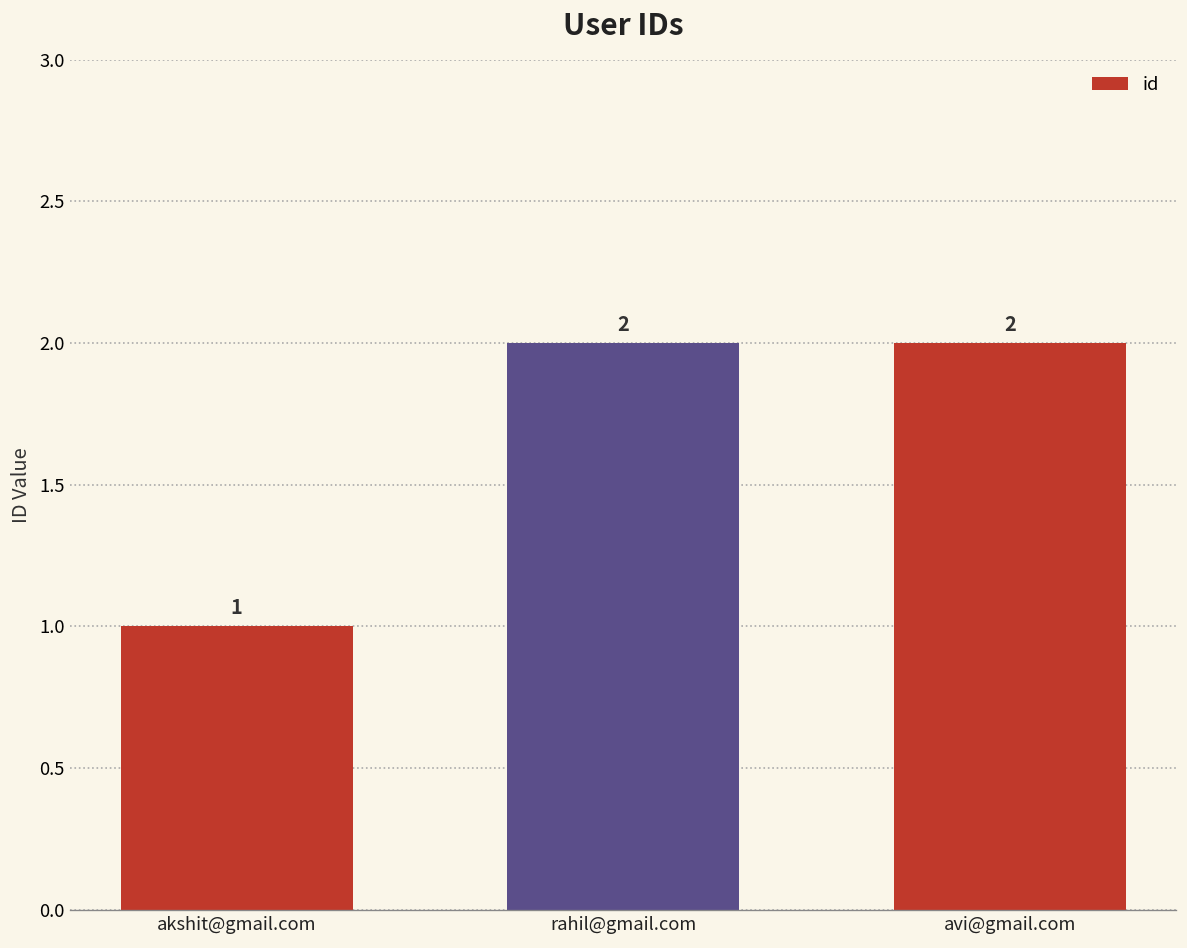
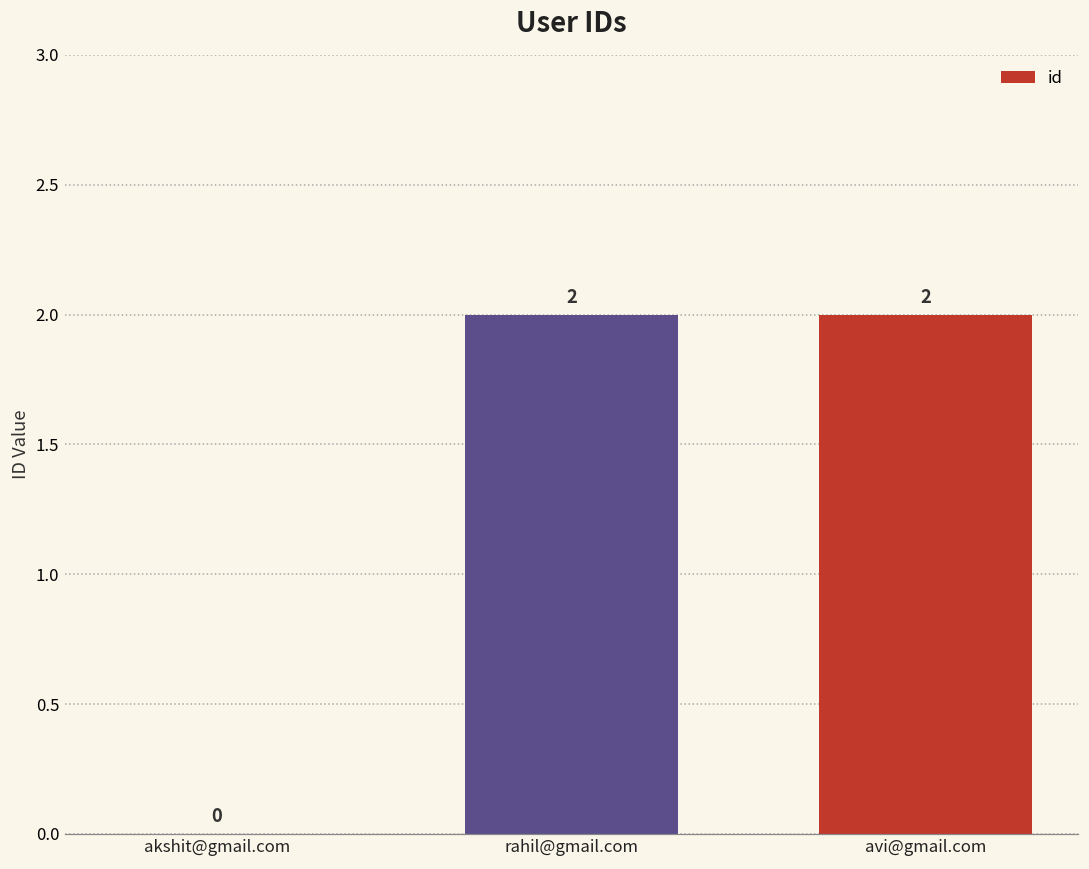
akshit@gmail.com: 1 -> 0
